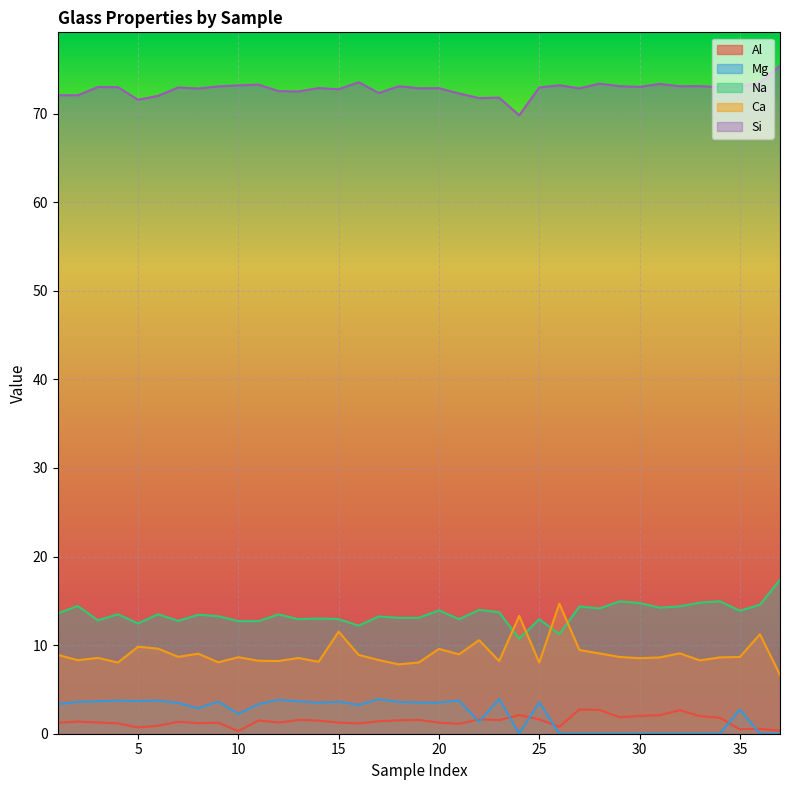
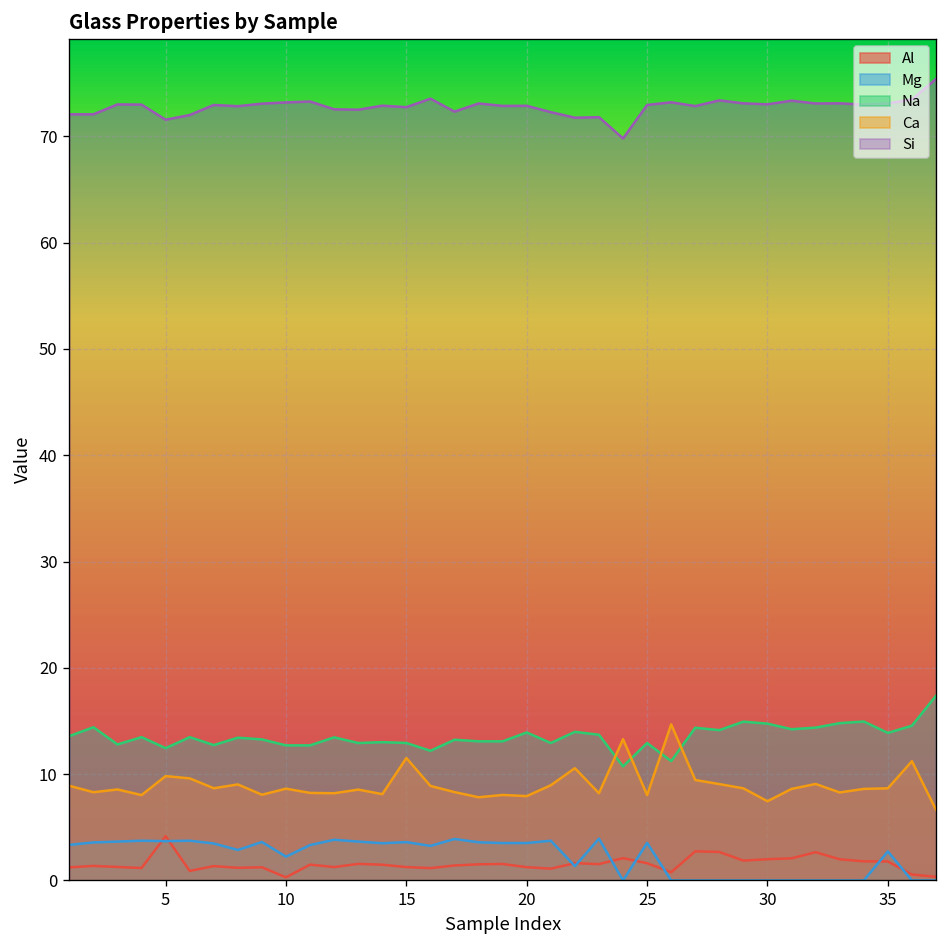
Al, 5: 1 -> 4
Ca, 20: 10 -> 8
Ca, 30: 9 -> 7
Al, 35: 0 -> 2
